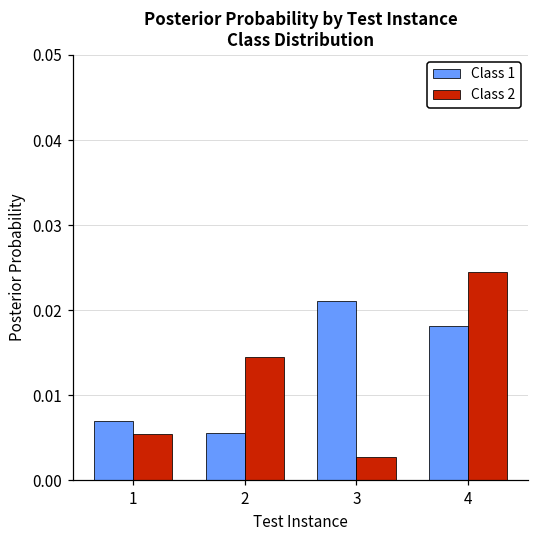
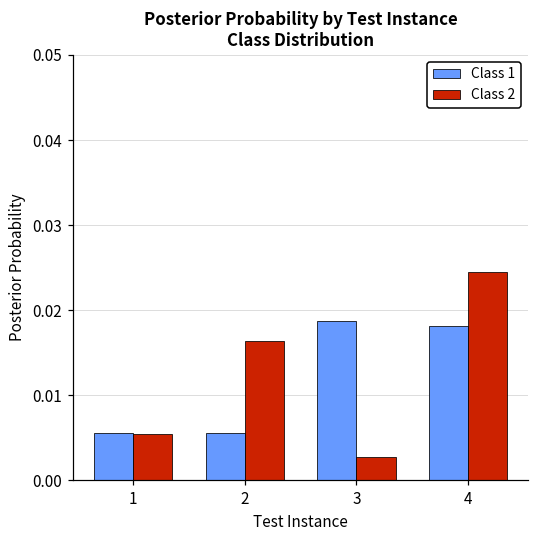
Class 1, 1: 0.007 -> 0.006
Class 2, 2: 0.015 -> 0.016
Class 1, 3: 0.021 -> 0.019
